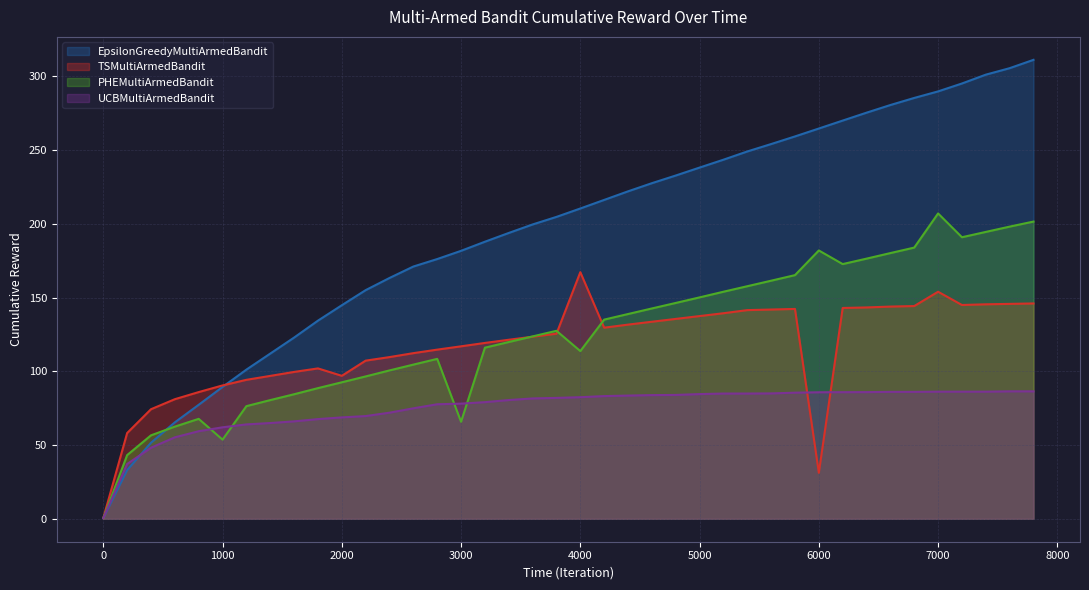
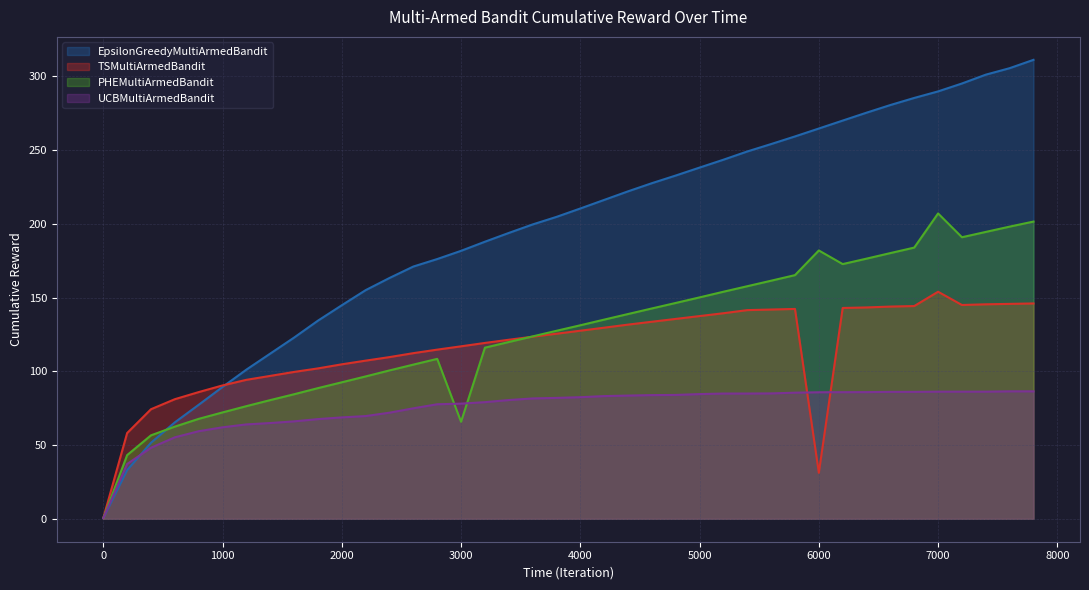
PHEMultiArmedBandit, 1000: 54 -> 72
TSMultiArmedBandit, 2000: 97 -> 105
TSMultiArmedBandit, 4000: 167 -> 128
PHEMultiArmedBandit, 4000: 114 -> 131
